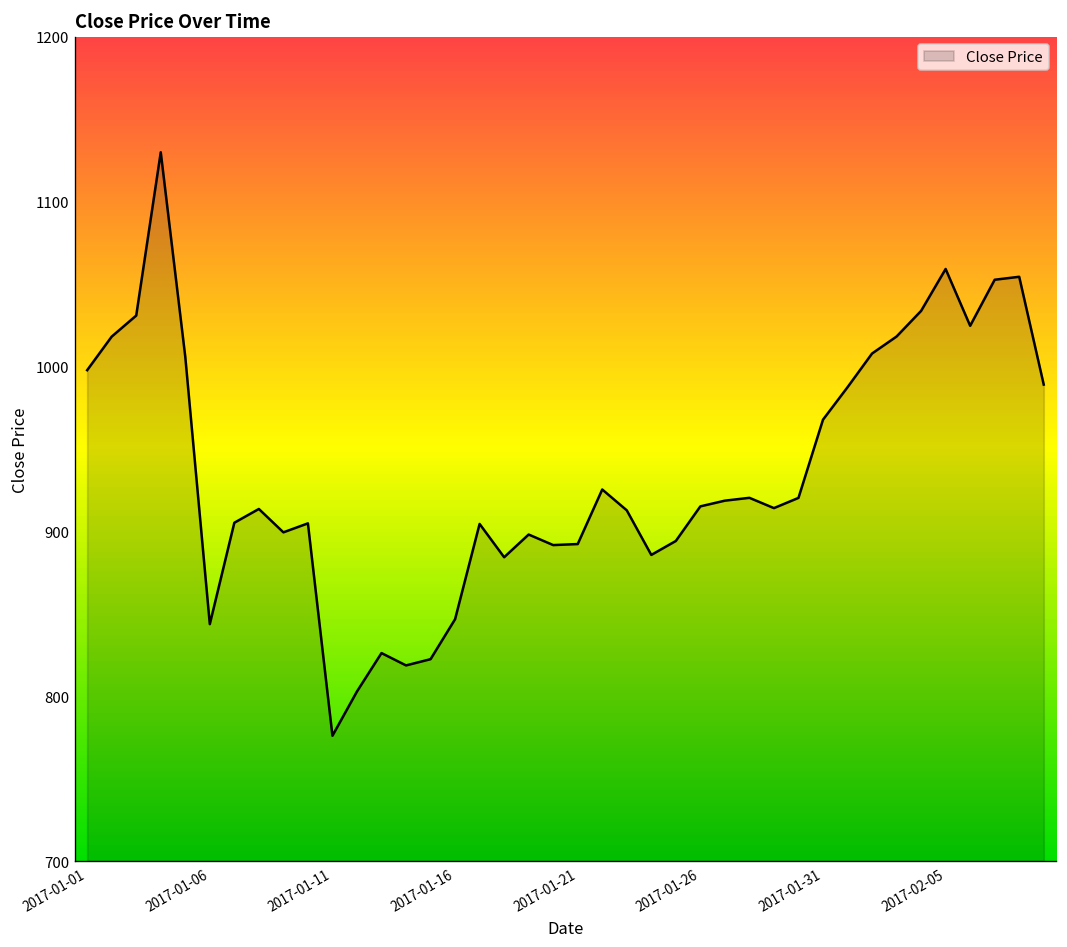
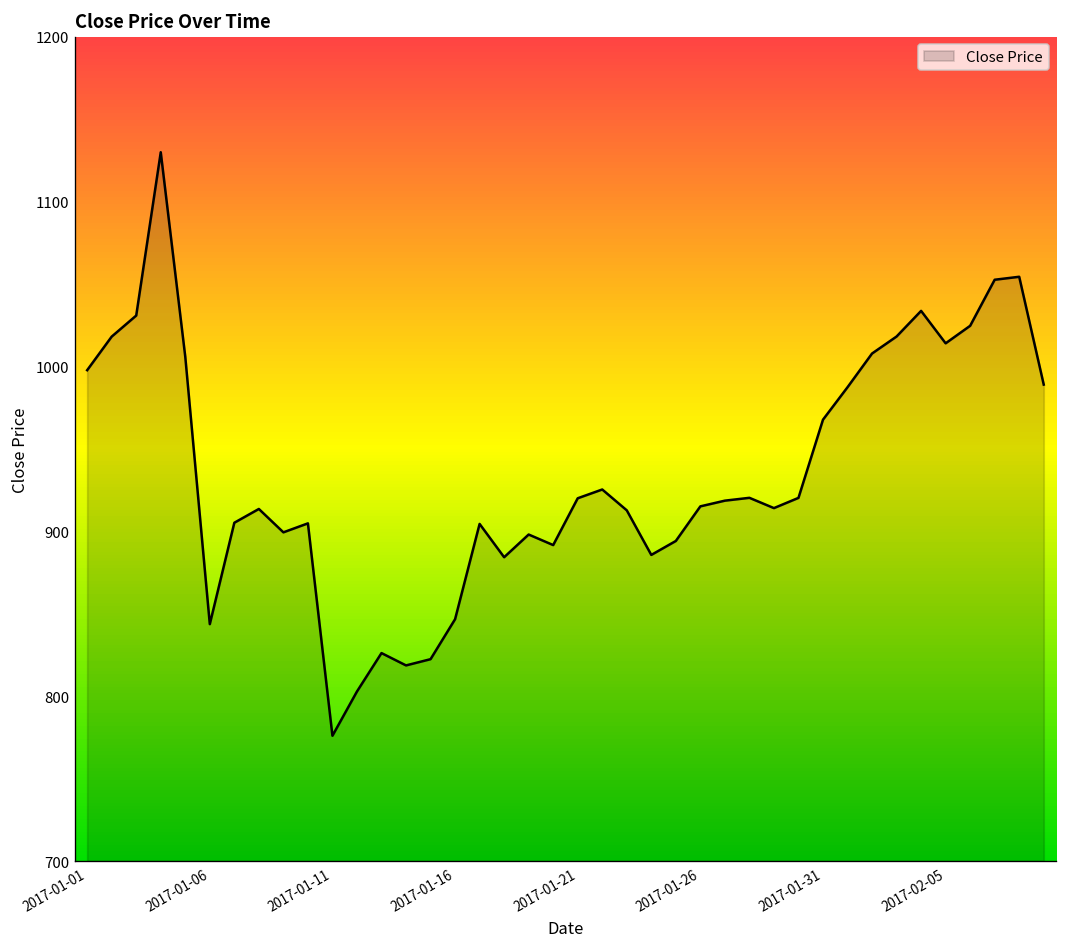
2017-01-21: 892 -> 920
2017-02-05: 1059 -> 1014
